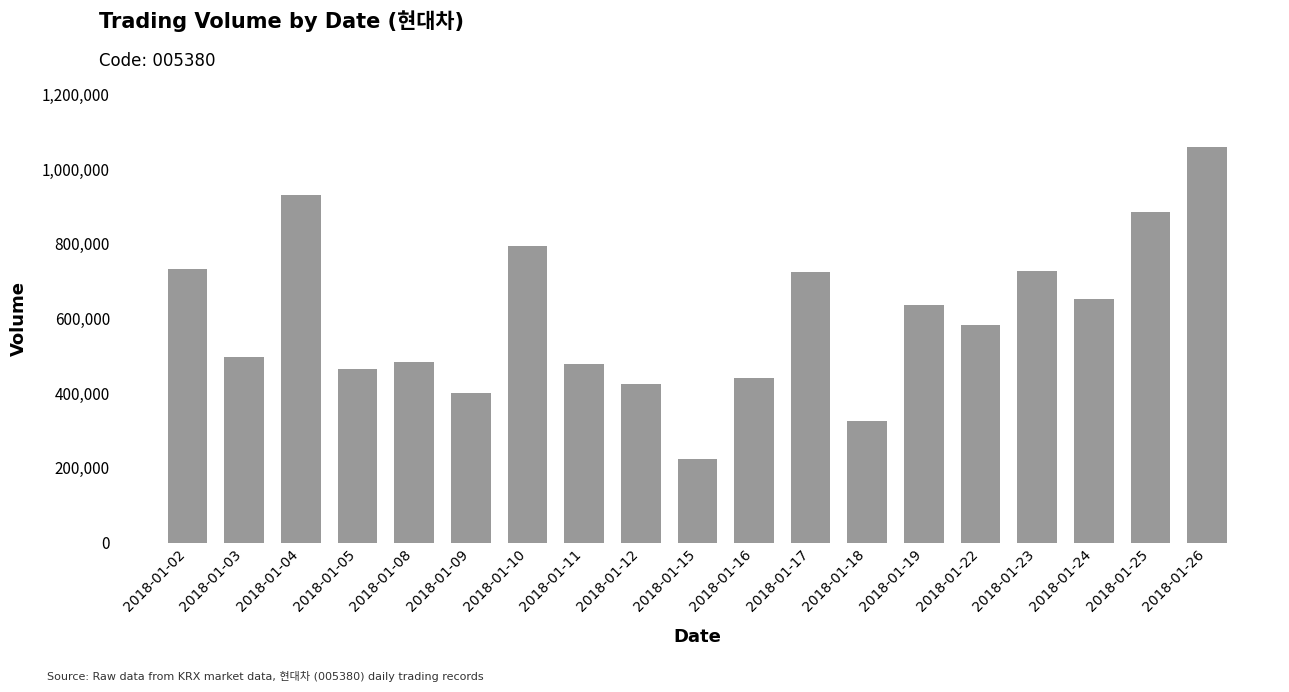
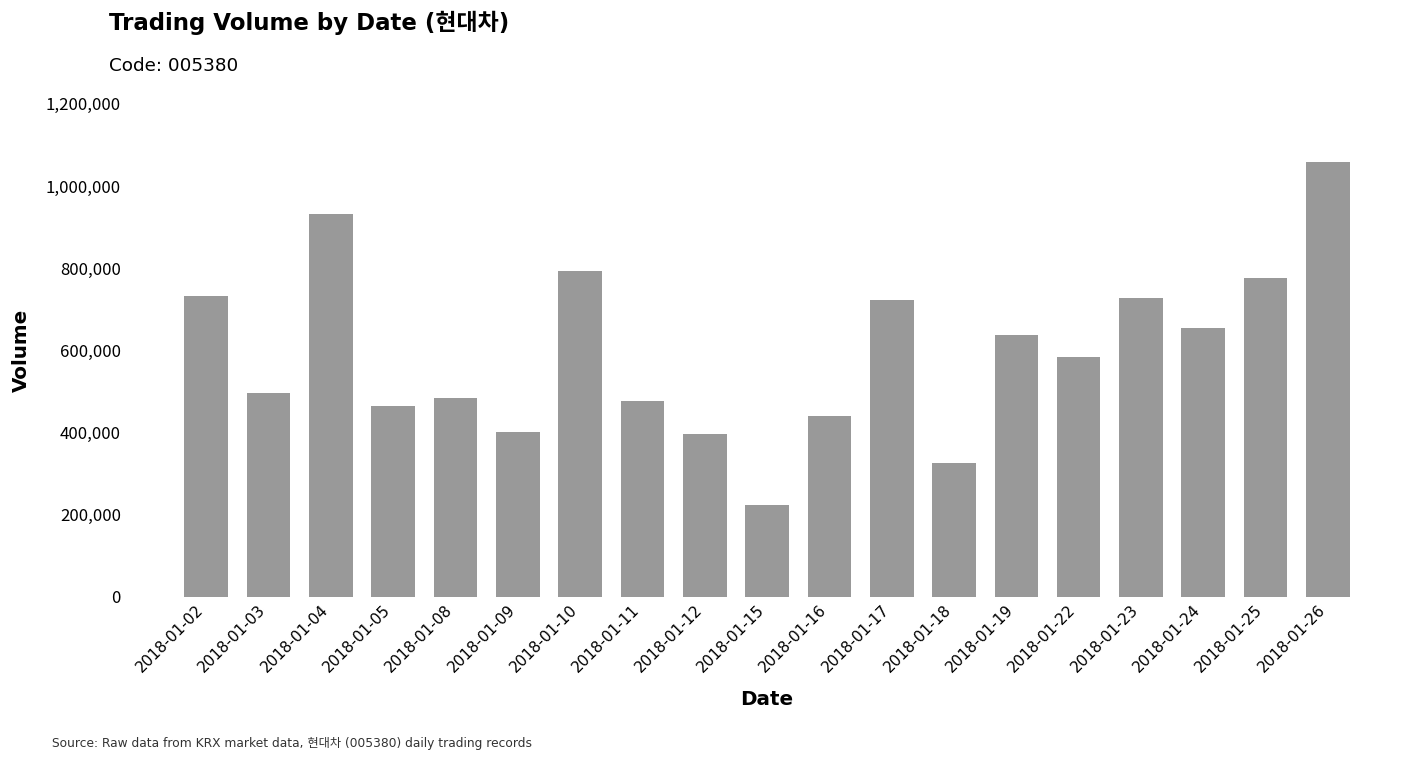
2018-01-12: 420,000 -> 390,000
2018-01-25: 880,000 -> 780,000
